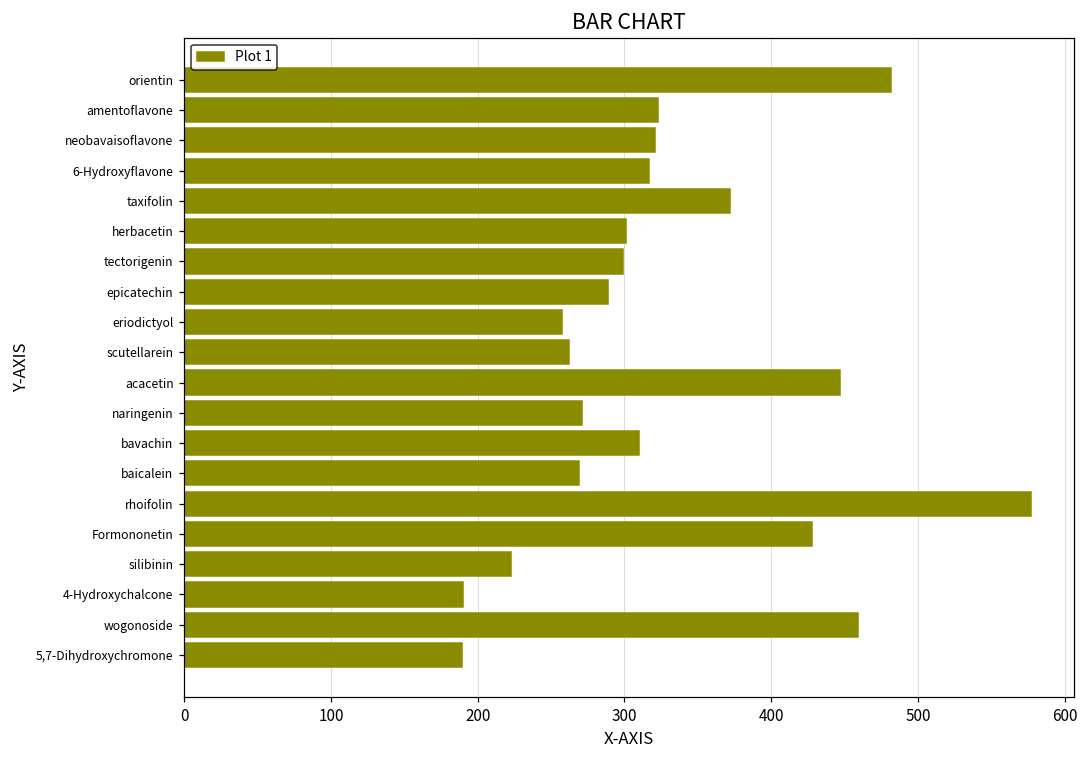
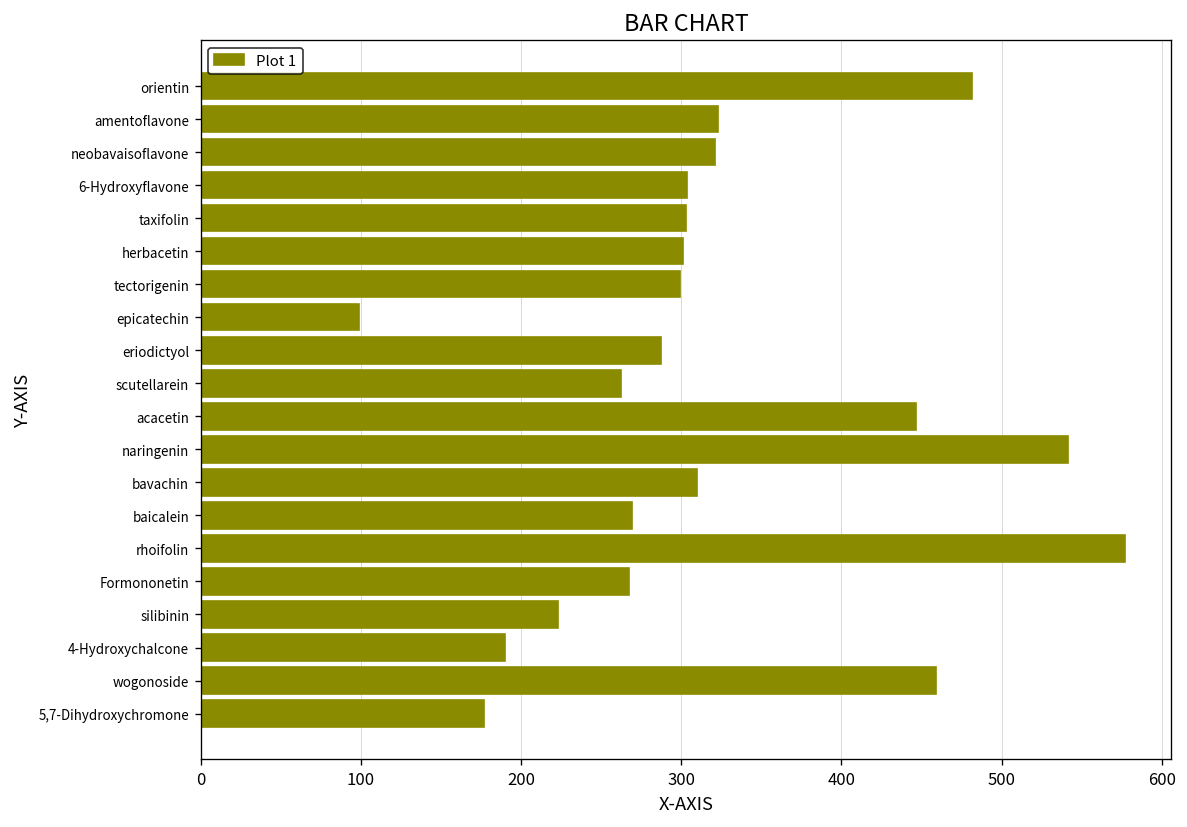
6-Hydroxyflavone: 317 -> 304
taxifolin: 372 -> 303
epicatechin: 289 -> 99
eriodictyol: 257 -> 287
naringenin: 271 -> 541
Formononetin: 428 -> 267
5,7-Dihydroxychromone: 189 -> 177
